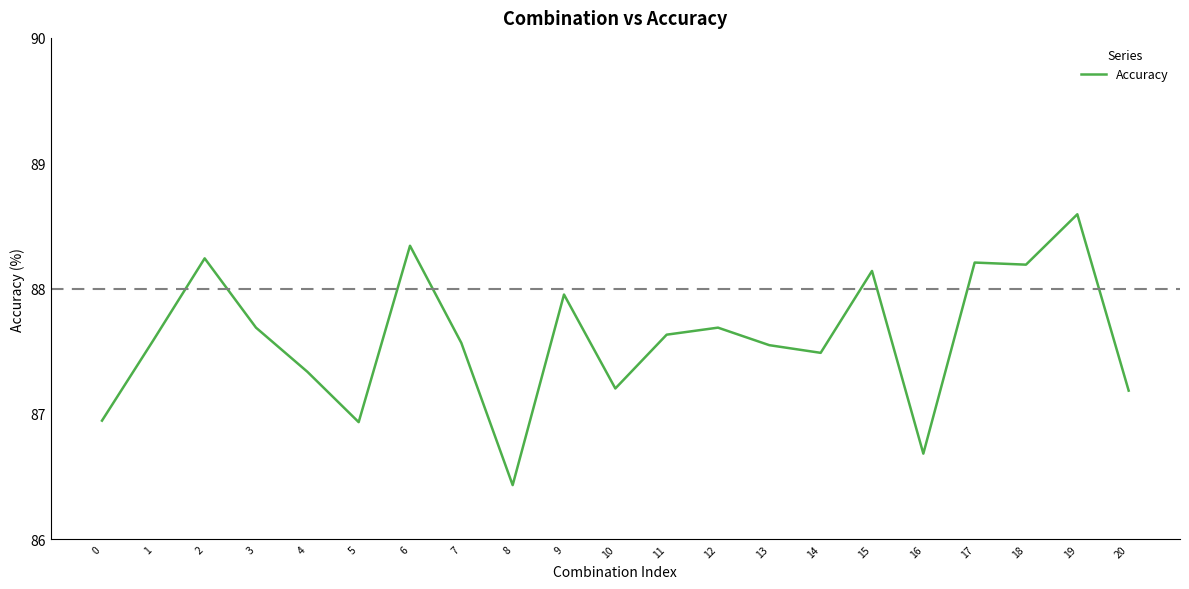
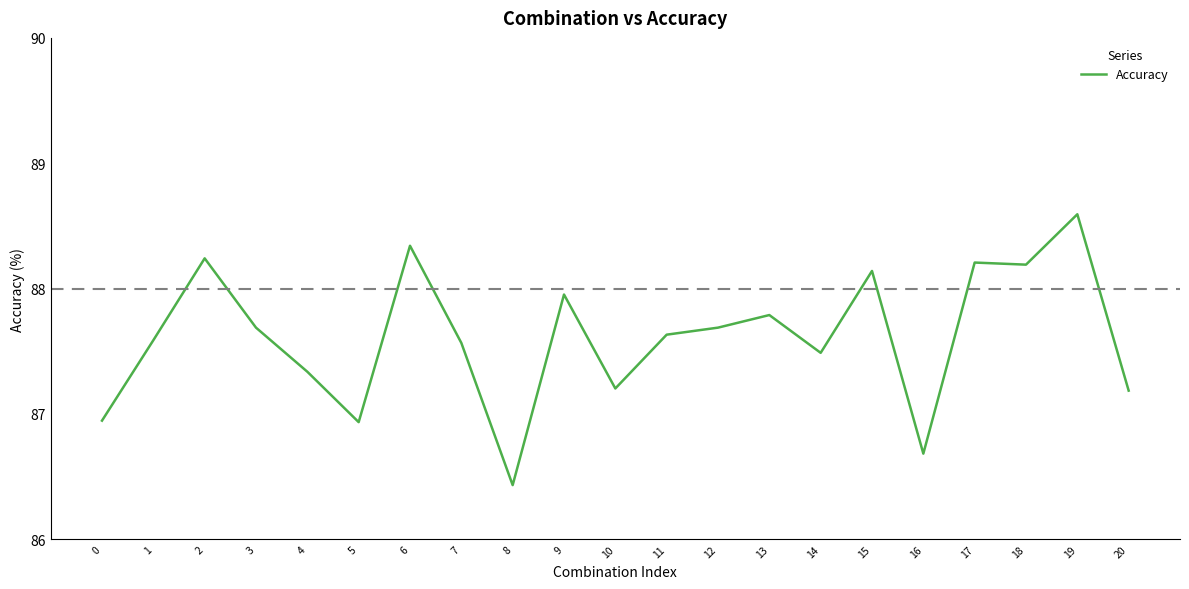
13: 87.55 -> 87.79
